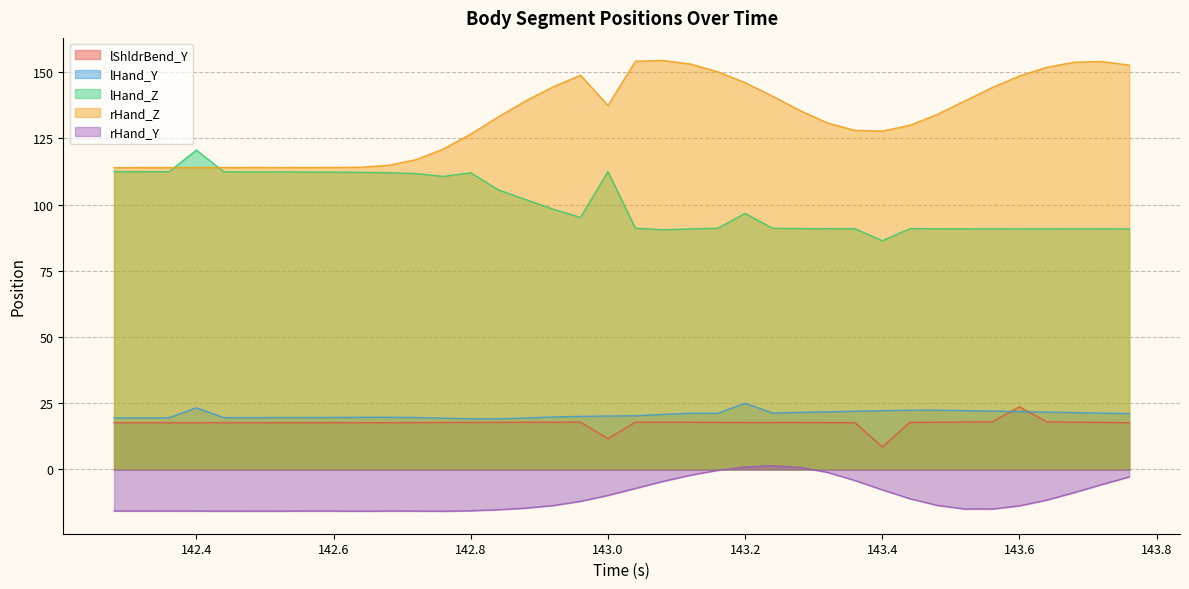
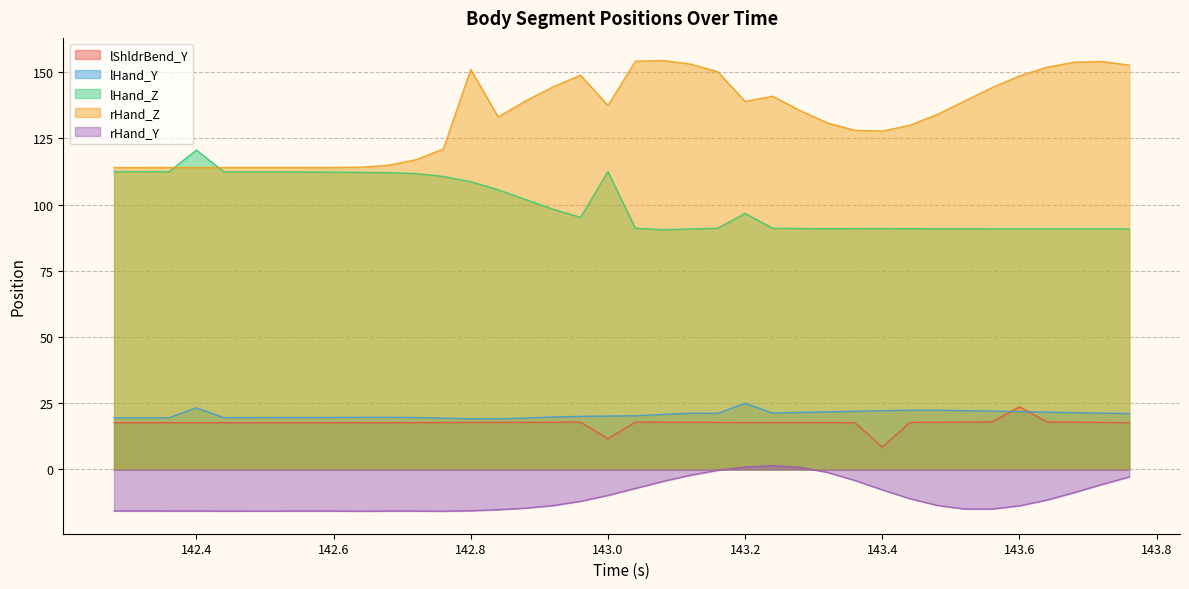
lHand_Z, 142.8: 112 -> 109
rHand_Z, 142.8: 127 -> 151
rHand_Z, 143.2: 146 -> 139
lHand_Z, 143.4: 86 -> 91
